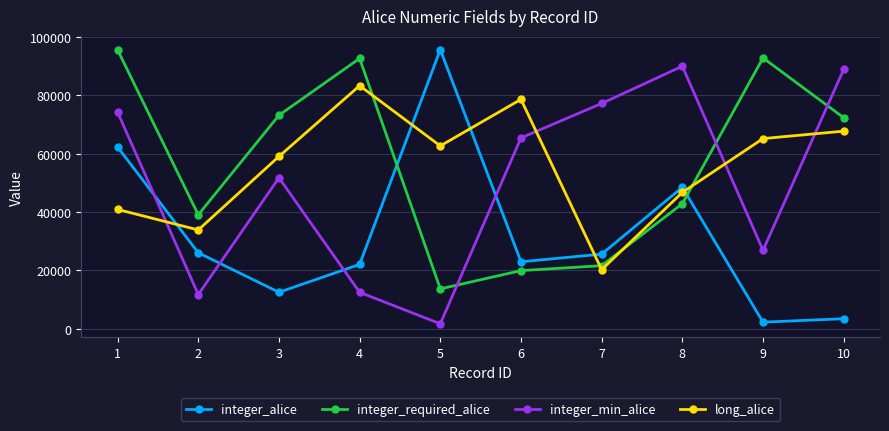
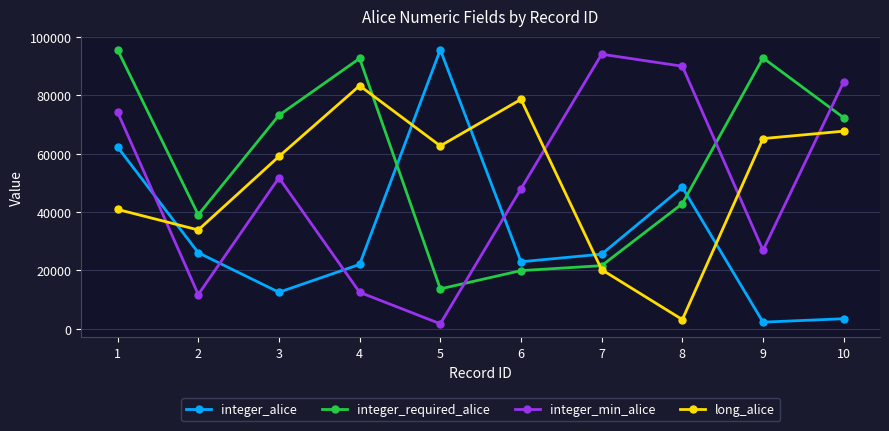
integer_min_alice, 6: 65000 -> 48000
integer_min_alice, 7: 77000 -> 94000
long_alice, 8: 47000 -> 3000
integer_min_alice, 10: 89000 -> 85000
